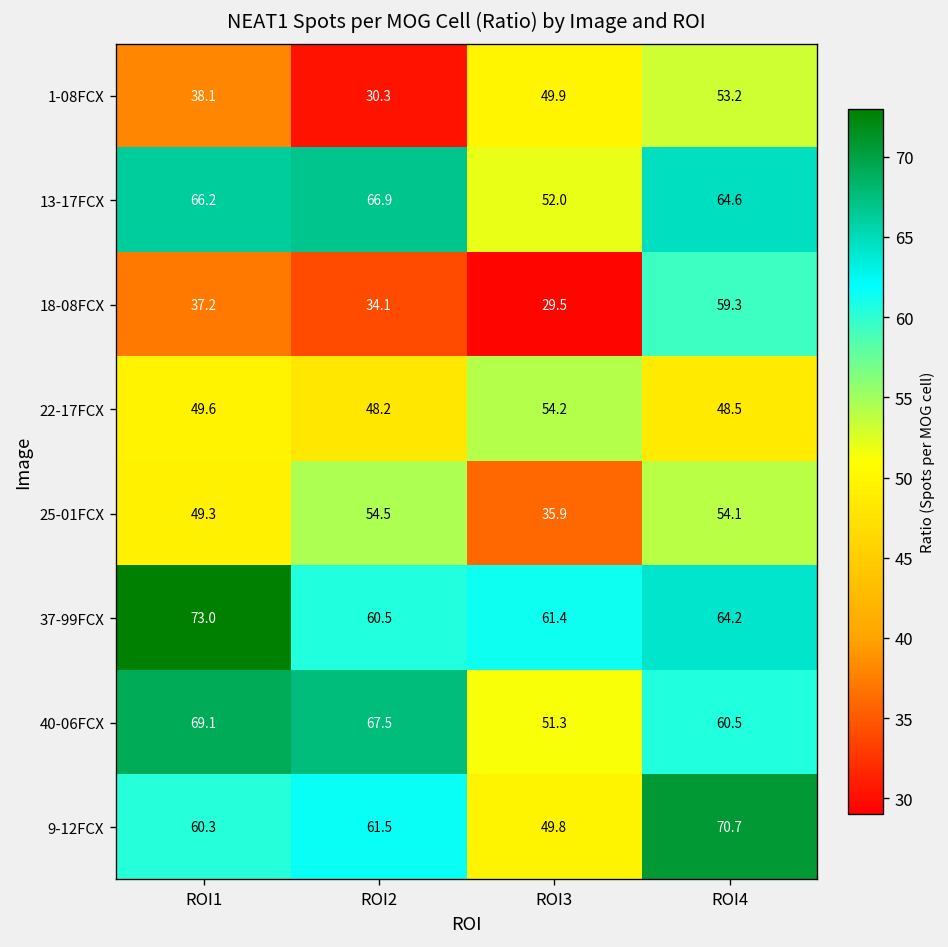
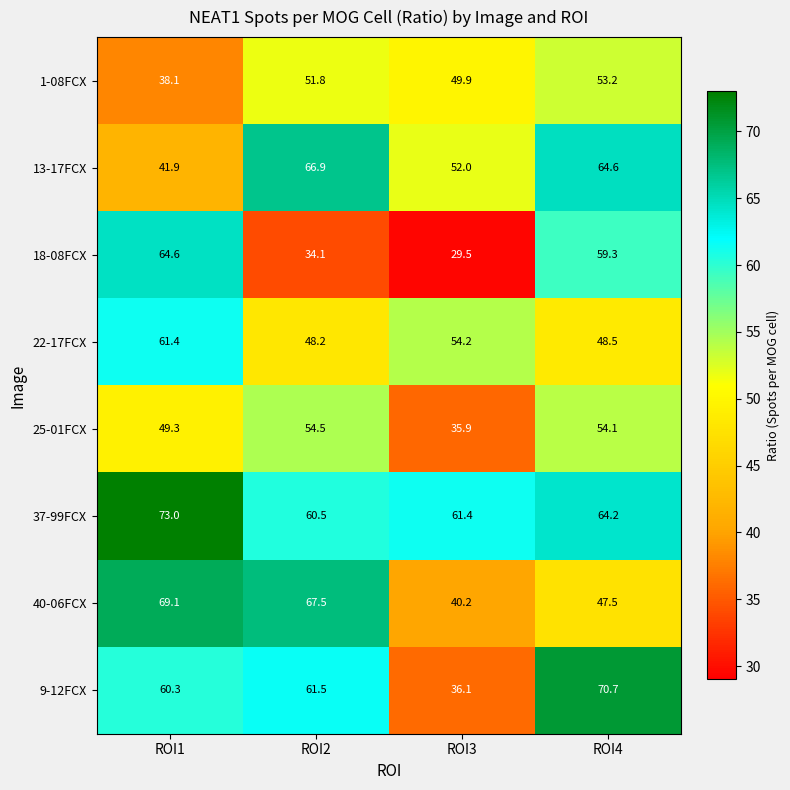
1-08FCX, ROI2: 30.3 -> 51.8
13-17FCX, ROI1: 66.2 -> 41.9
18-08FCX, ROI1: 37.2 -> 64.6
22-17FCX, ROI1: 49.6 -> 61.4
40-06FCX, ROI3: 51.3 -> 40.2
40-06FCX, ROI4: 60.5 -> 47.5
9-12FCX, ROI3: 49.8 -> 36.1
